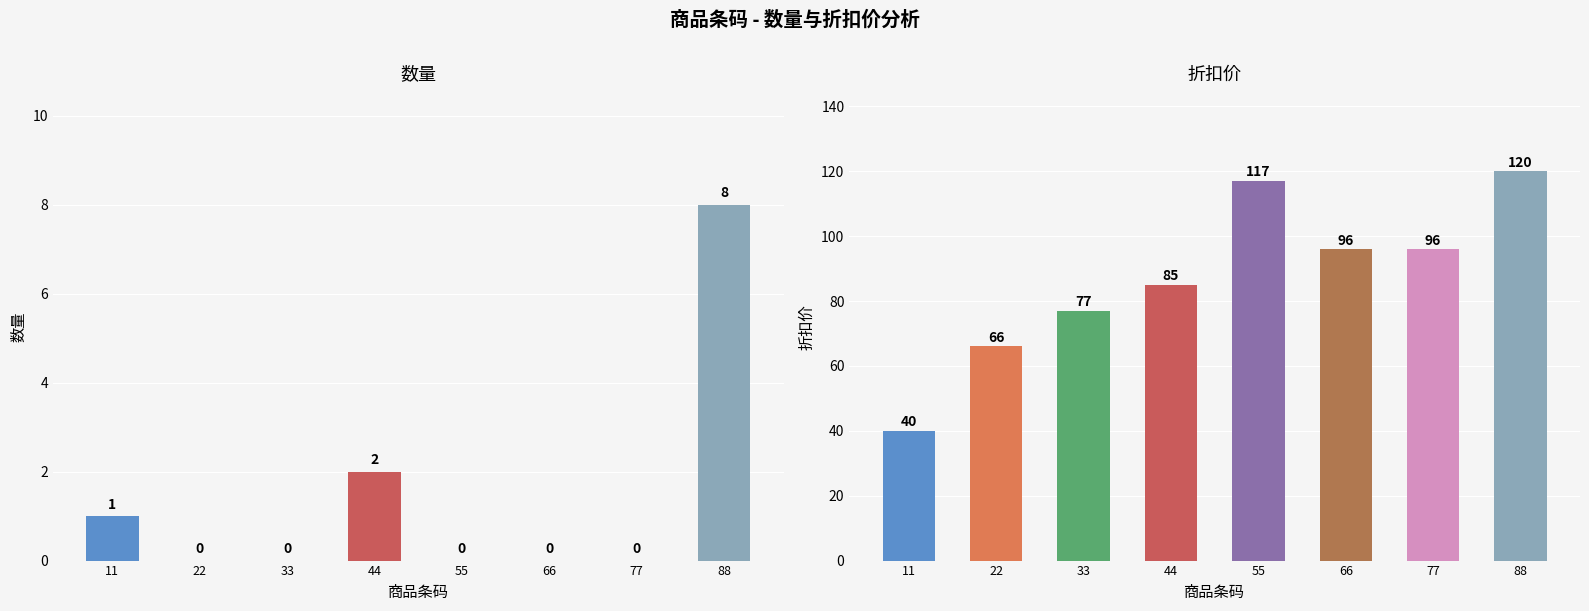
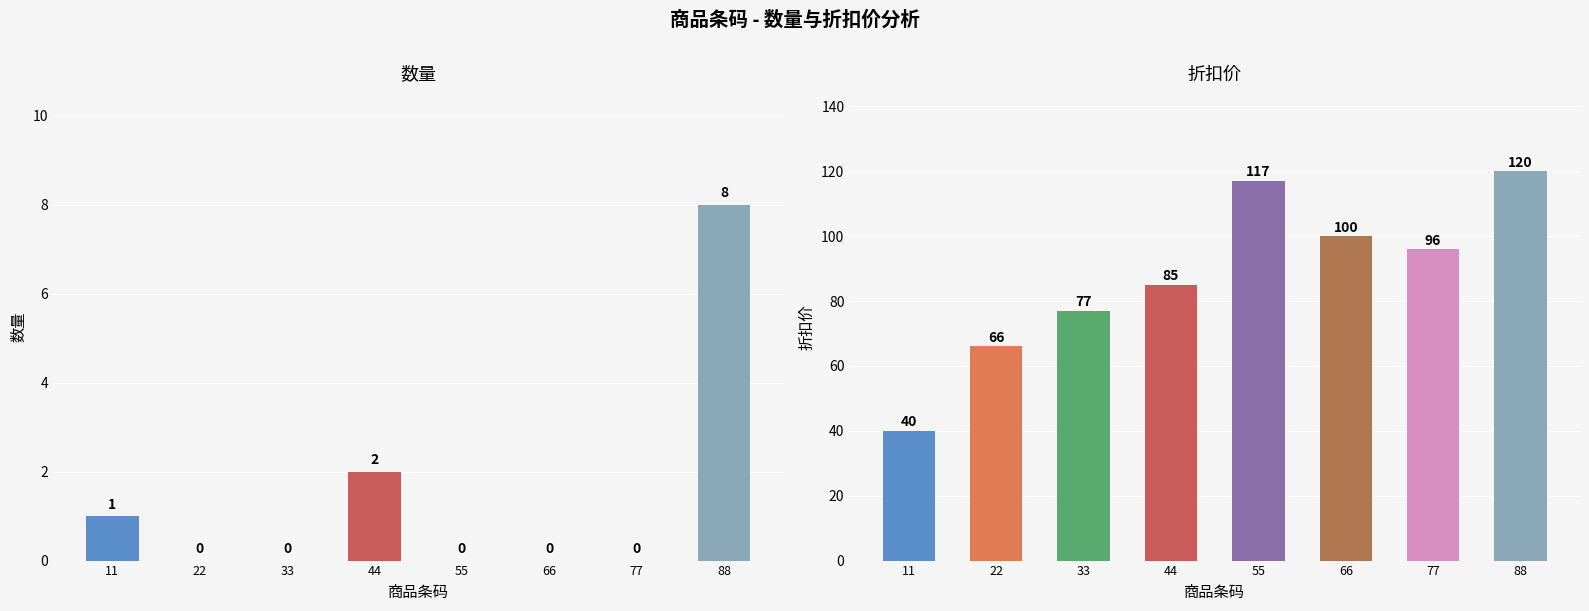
折扣价, 66: 96 -> 100
